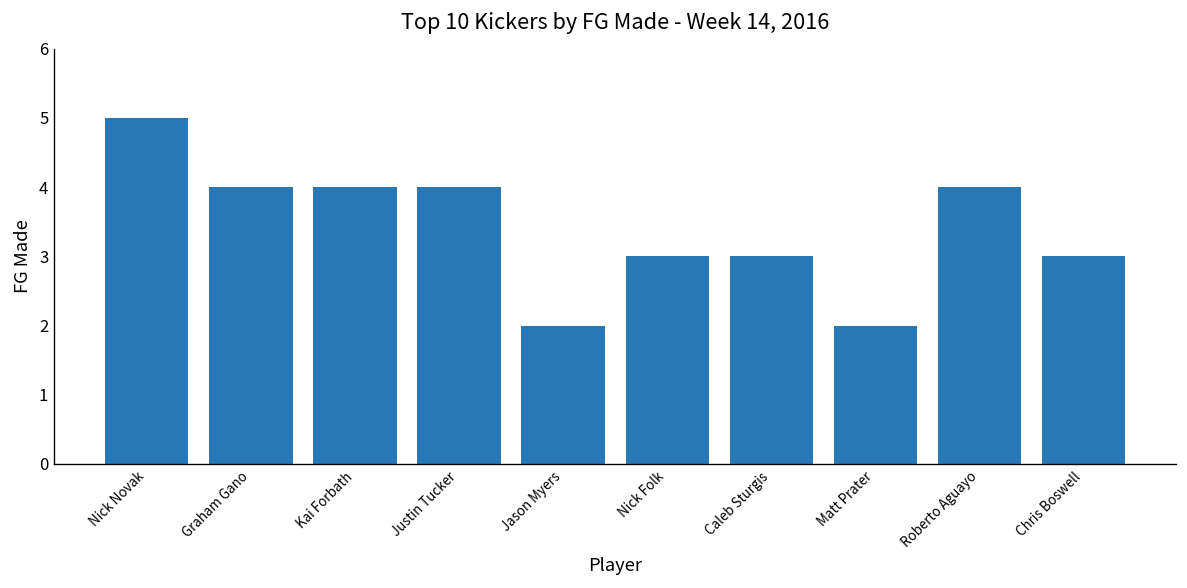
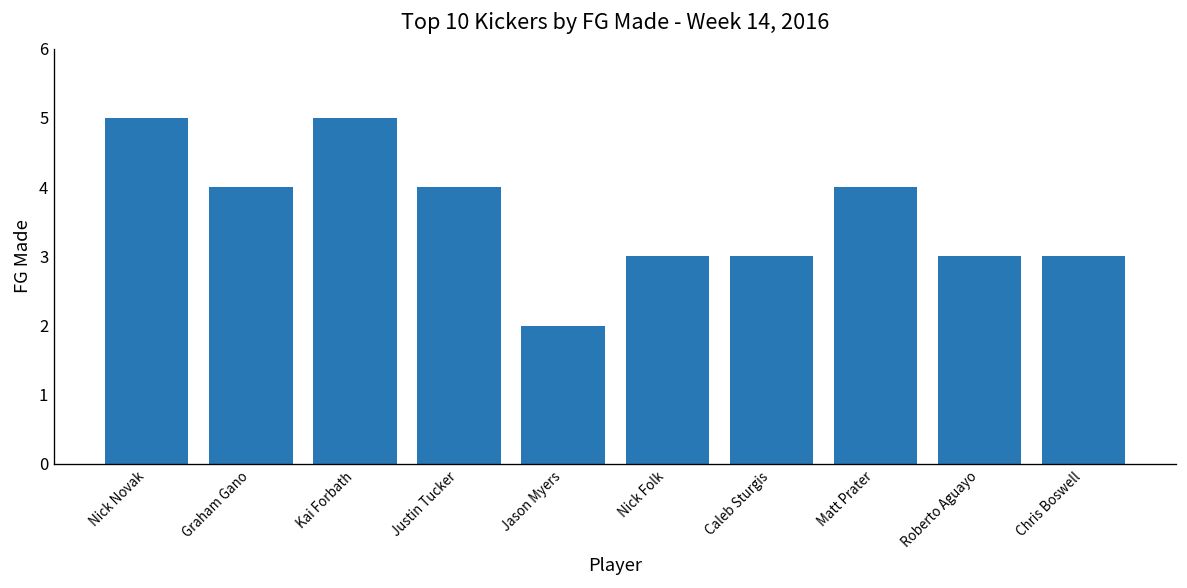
Kai Forbath: 4 -> 5
Matt Prater: 2 -> 4
Roberto Aguayo: 4 -> 3
